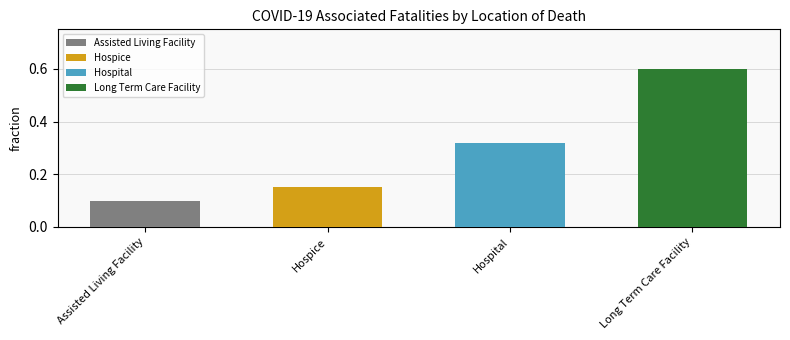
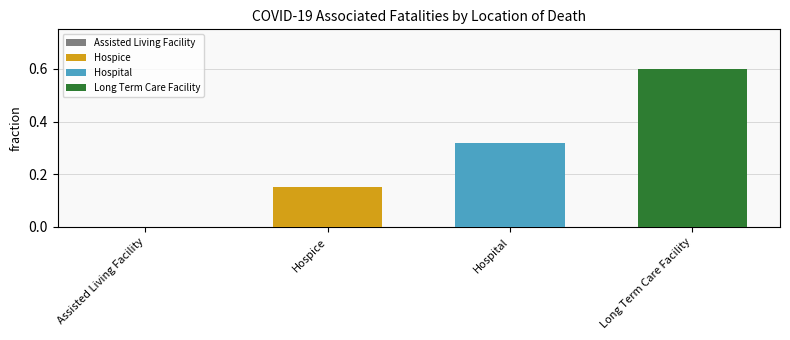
Assisted Living Facility: 0.1 -> 0.0
